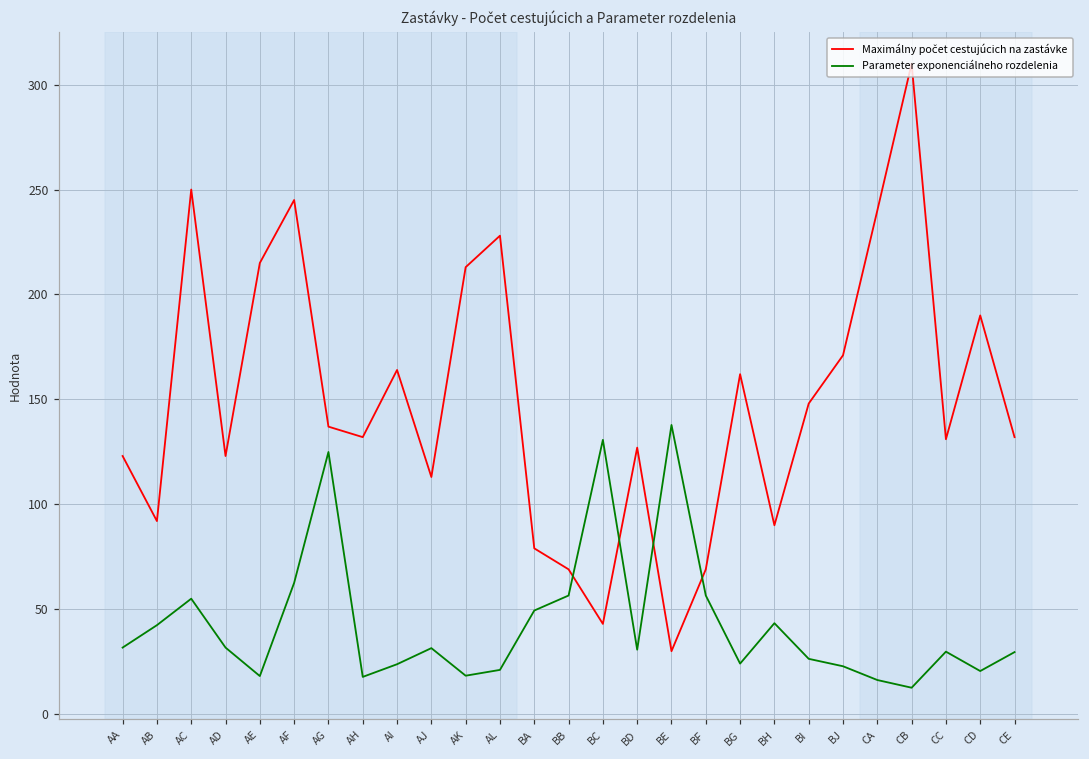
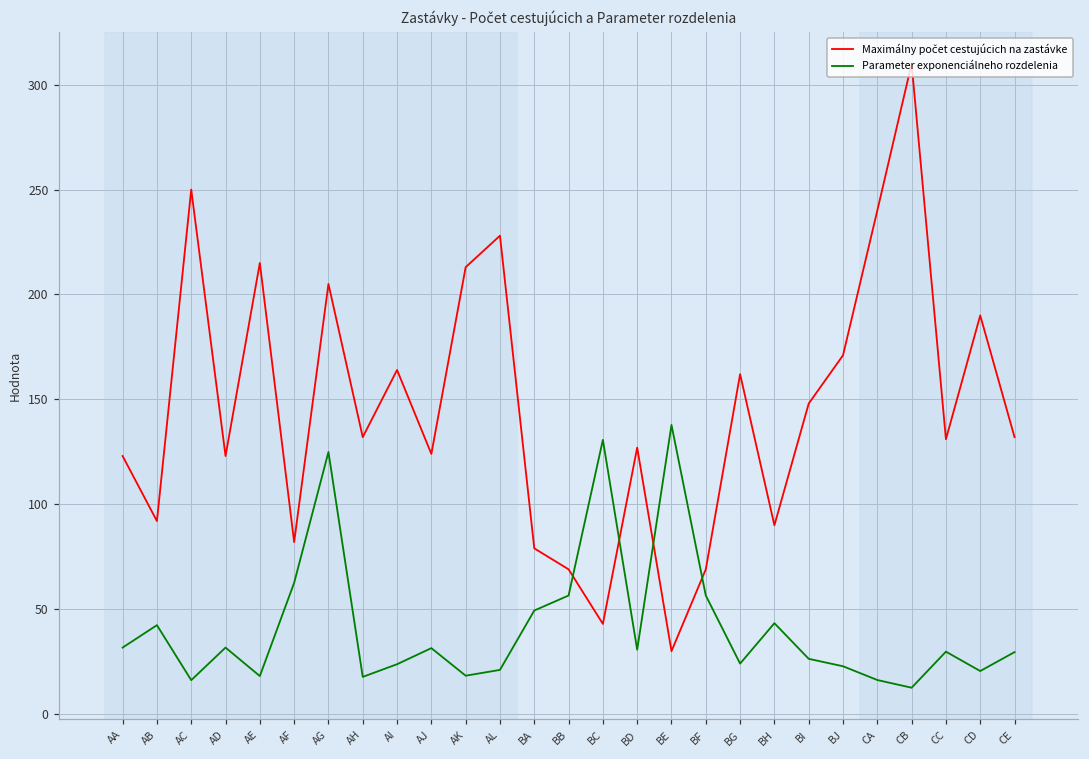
Parameter exponenciálneho rozdelenia, AC: 55 -> 16
Maximálny počet cestujúcich na zastávke, AF: 245 -> 82
Maximálny počet cestujúcich na zastávke, AG: 137 -> 205
Maximálny počet cestujúcich na zastávke, AJ: 113 -> 124
